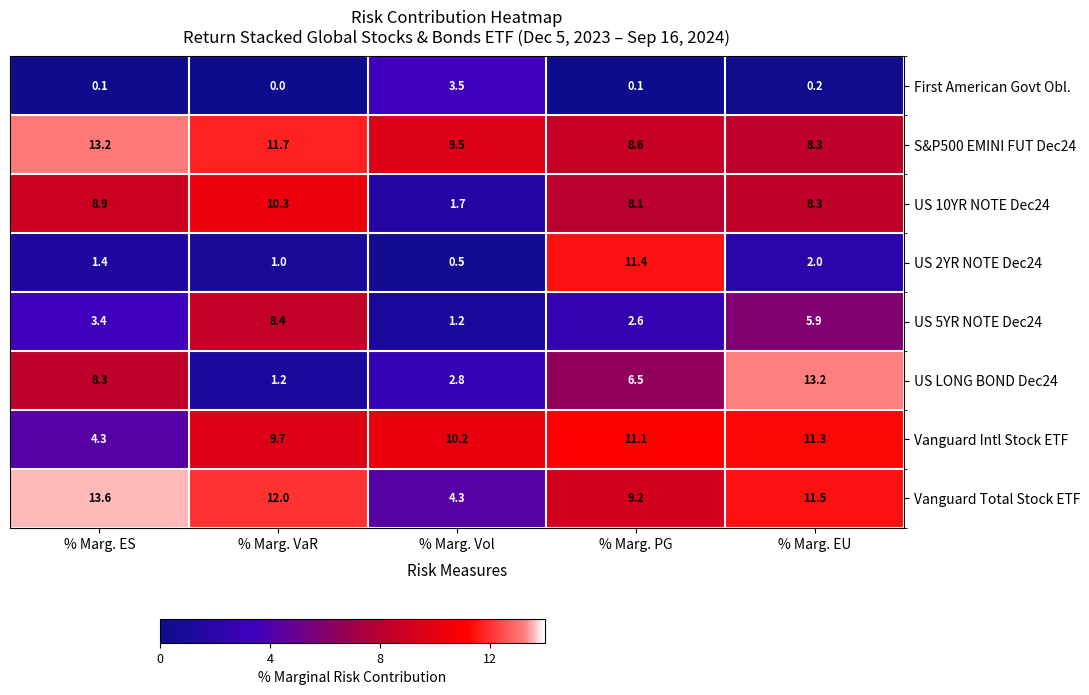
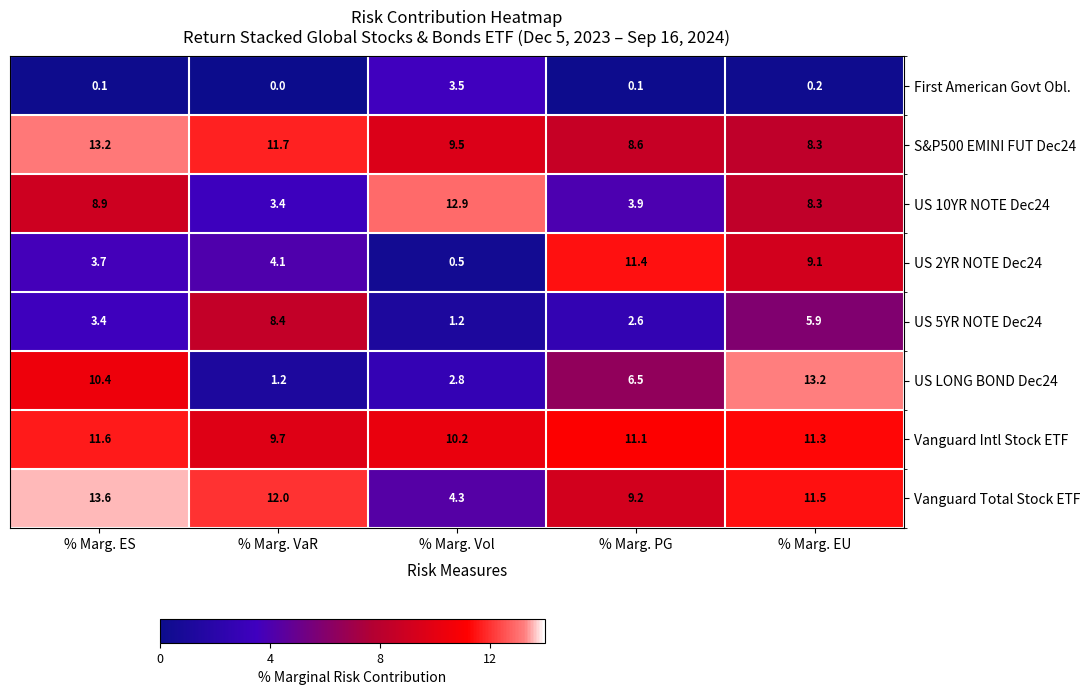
US 10YR NOTE Dec24, % Marg. VaR: 10.3 -> 3.4
US 10YR NOTE Dec24, % Marg. Vol: 1.7 -> 12.9
US 10YR NOTE Dec24, % Marg. PG: 8.1 -> 3.9
US 2YR NOTE Dec24, % Marg. ES: 1.4 -> 3.7
US 2YR NOTE Dec24, % Marg. VaR: 1.0 -> 4.1
US 2YR NOTE Dec24, % Marg. EU: 2.0 -> 9.1
US LONG BOND Dec24, % Marg. ES: 8.3 -> 10.4
Vanguard Intl Stock ETF, % Marg. ES: 4.3 -> 11.6
